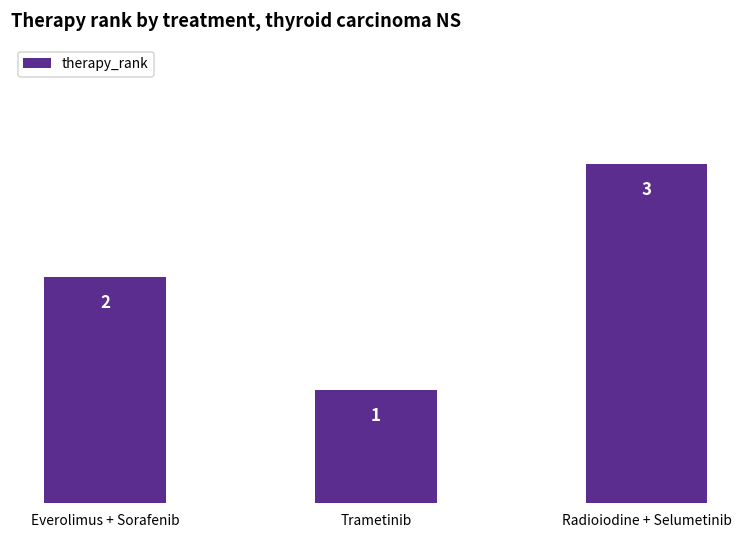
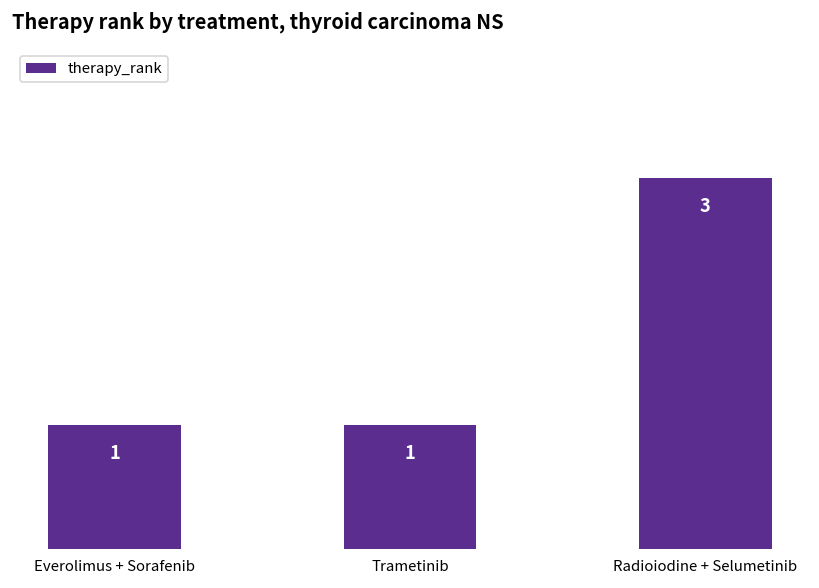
Everolimus + Sorafenib: 2 -> 1
